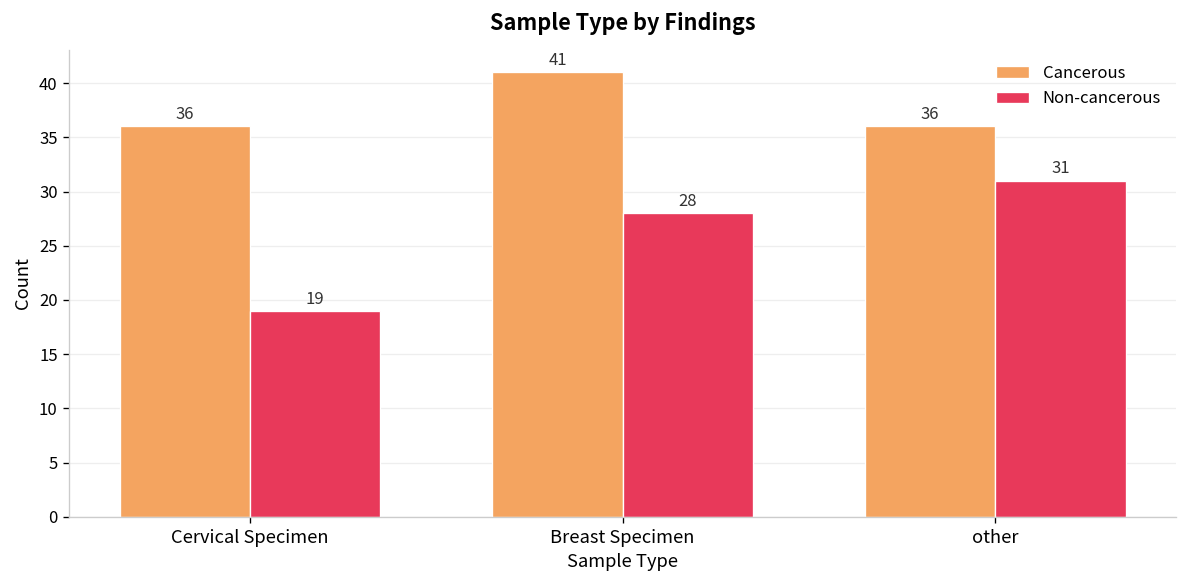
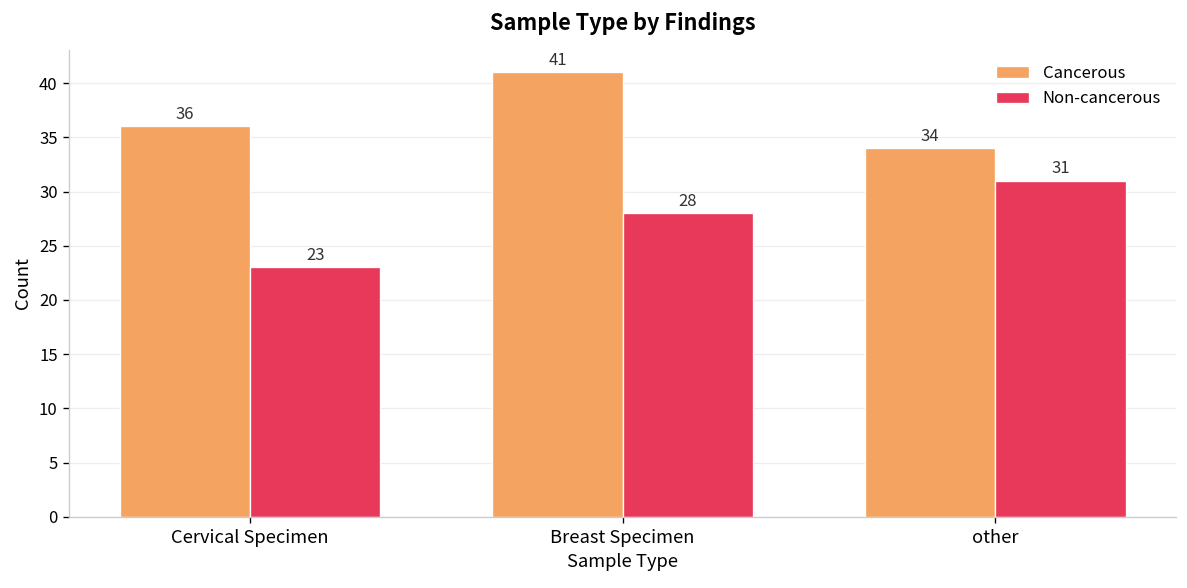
Non-cancerous, Cervical Specimen: 19 -> 23
Cancerous, other: 36 -> 34
